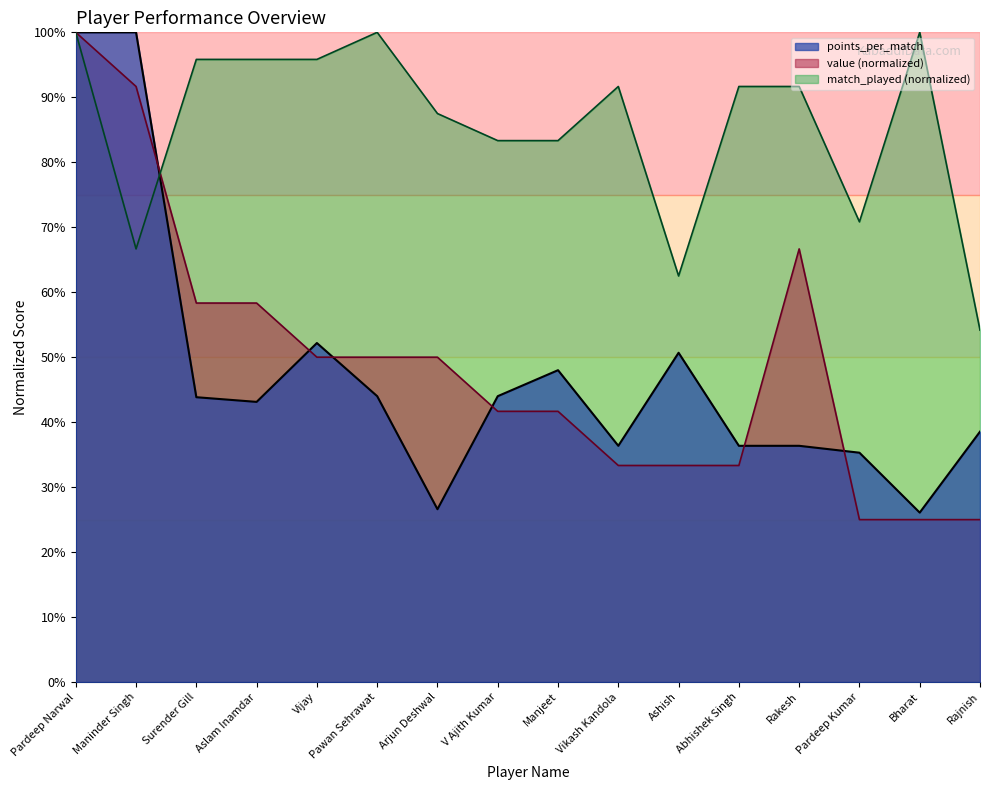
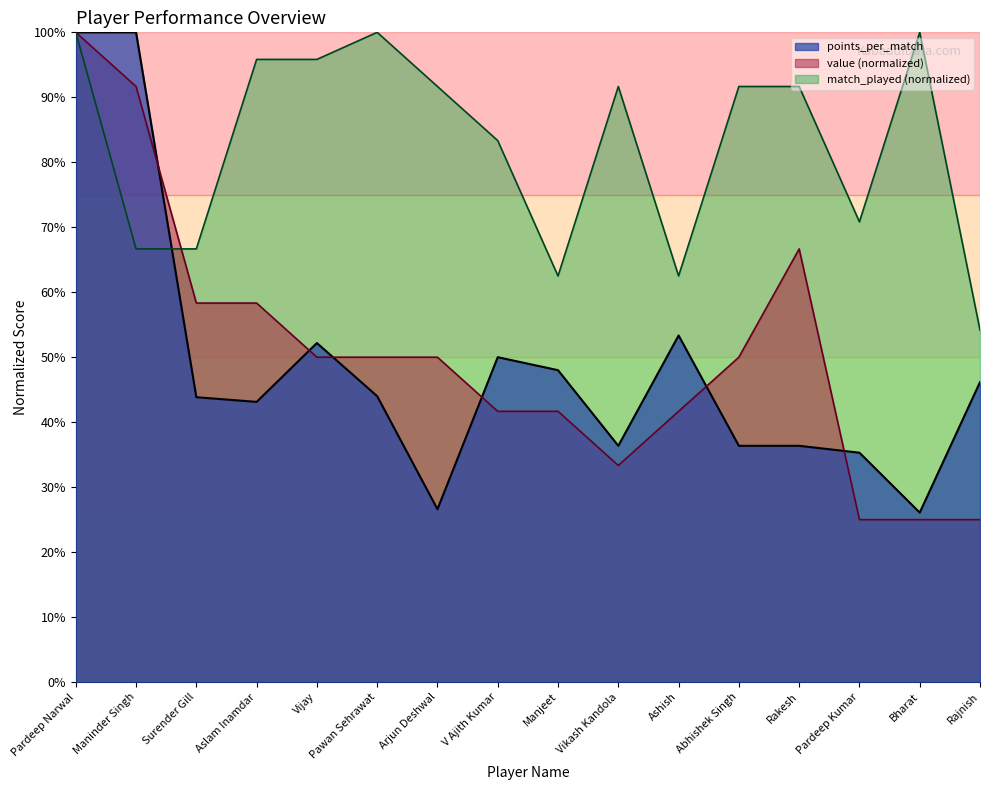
match_played (normalized), Surender Gill: 96% -> 67%
match_played (normalized), Arjun Deshwal: 88% -> 92%
points_per_match, V Ajith Kumar: 44% -> 50%
match_played (normalized), Manjeet: 83% -> 63%
points_per_match, Ashish: 51% -> 53%
value (normalized), Ashish: 33% -> 42%
value (normalized), Abhishek Singh: 33% -> 50%
points_per_match, Rajnish: 39% -> 46%
